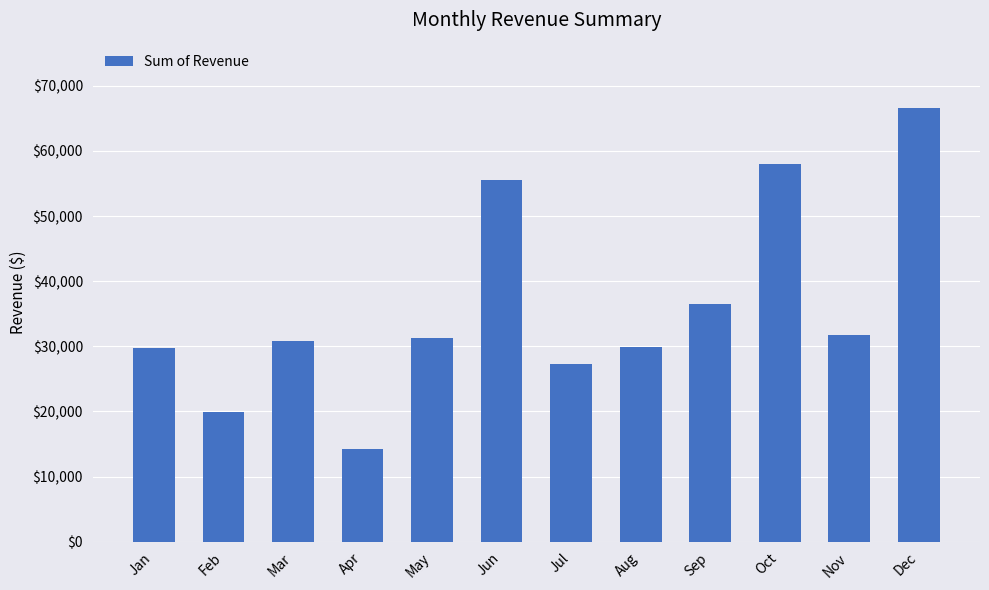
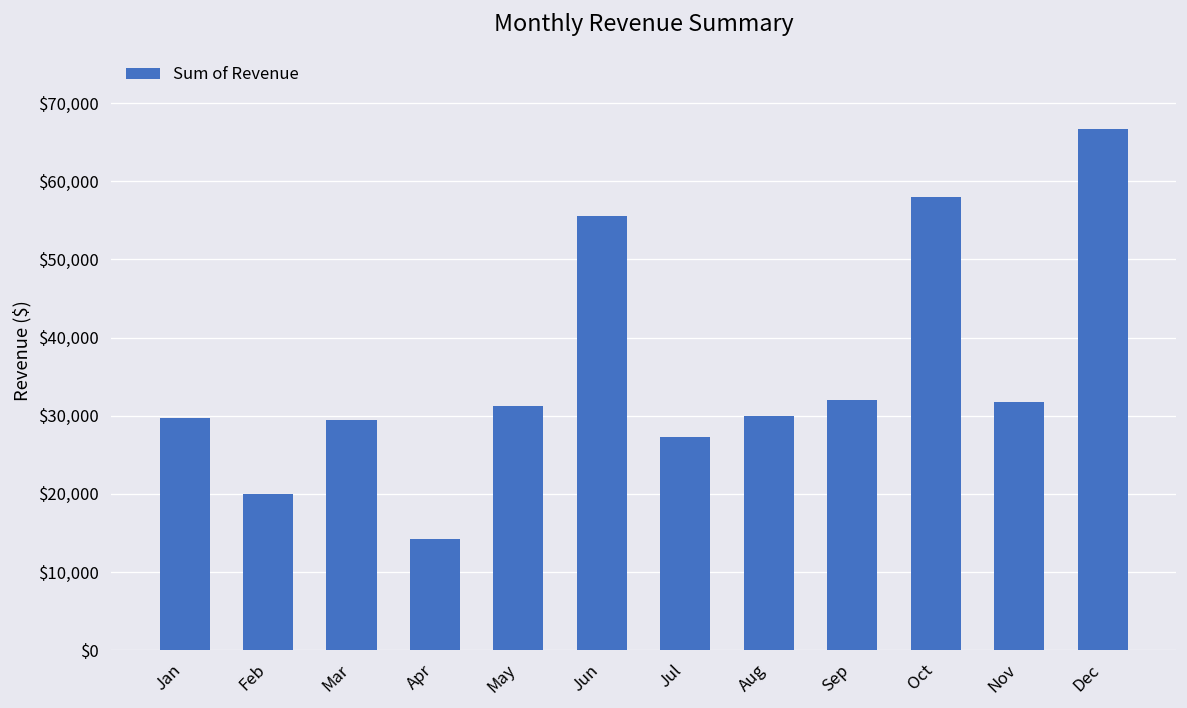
Mar: $31,000 -> $29,000
Sep: $36,000 -> $32,000
